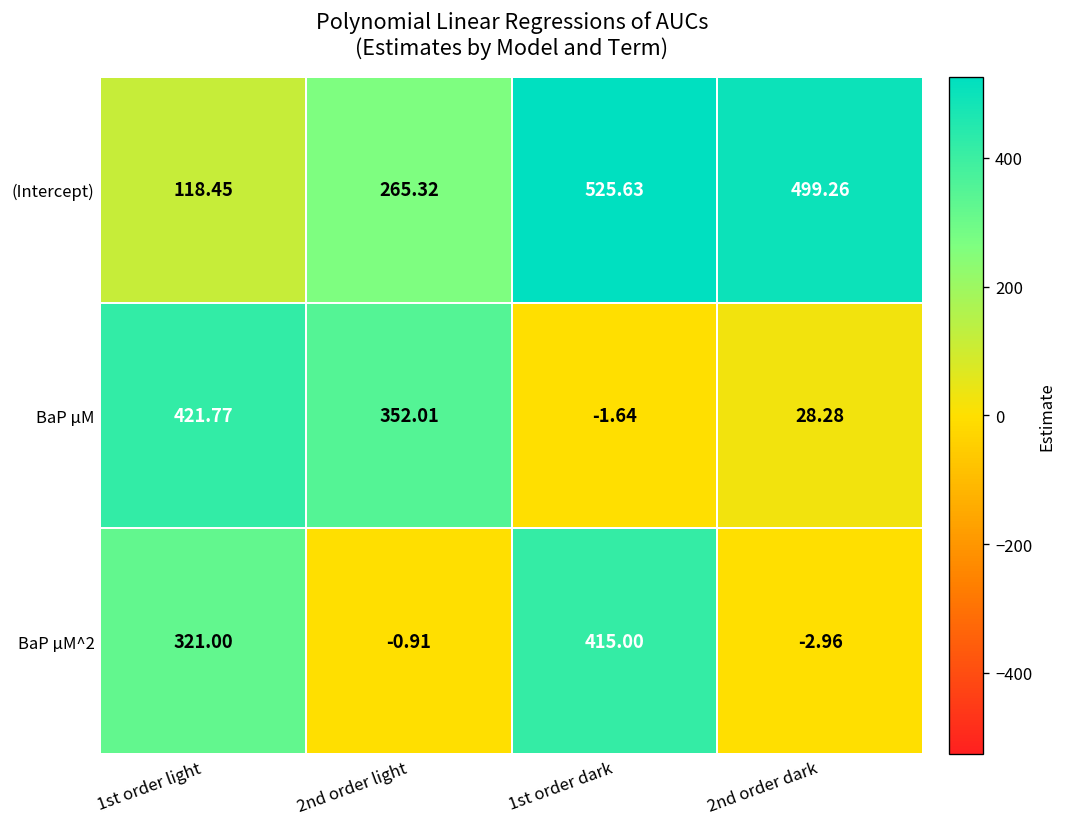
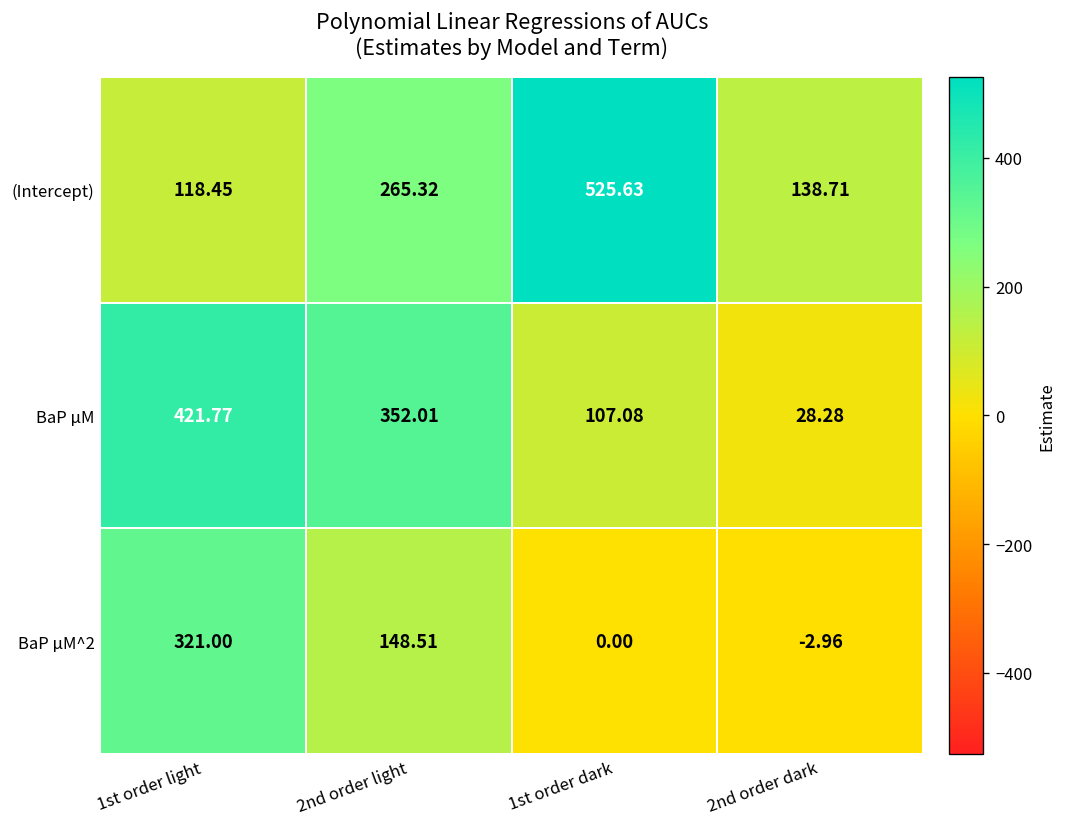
(Intercept), 2nd order dark: 499.26 -> 138.71
BaP µM, 1st order dark: -1.64 -> 107.08
BaP µM^2, 2nd order light: -0.91 -> 148.51
BaP µM^2, 1st order dark: 415.00 -> 0.00
